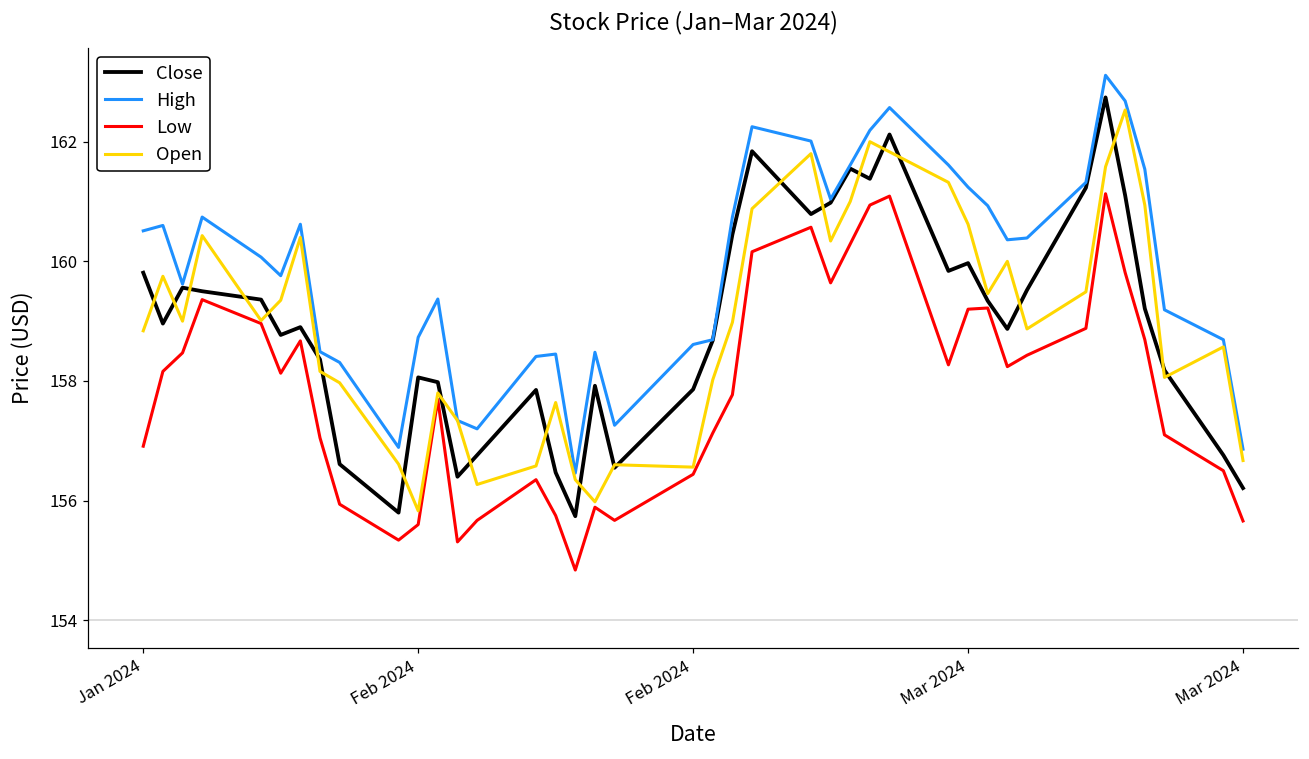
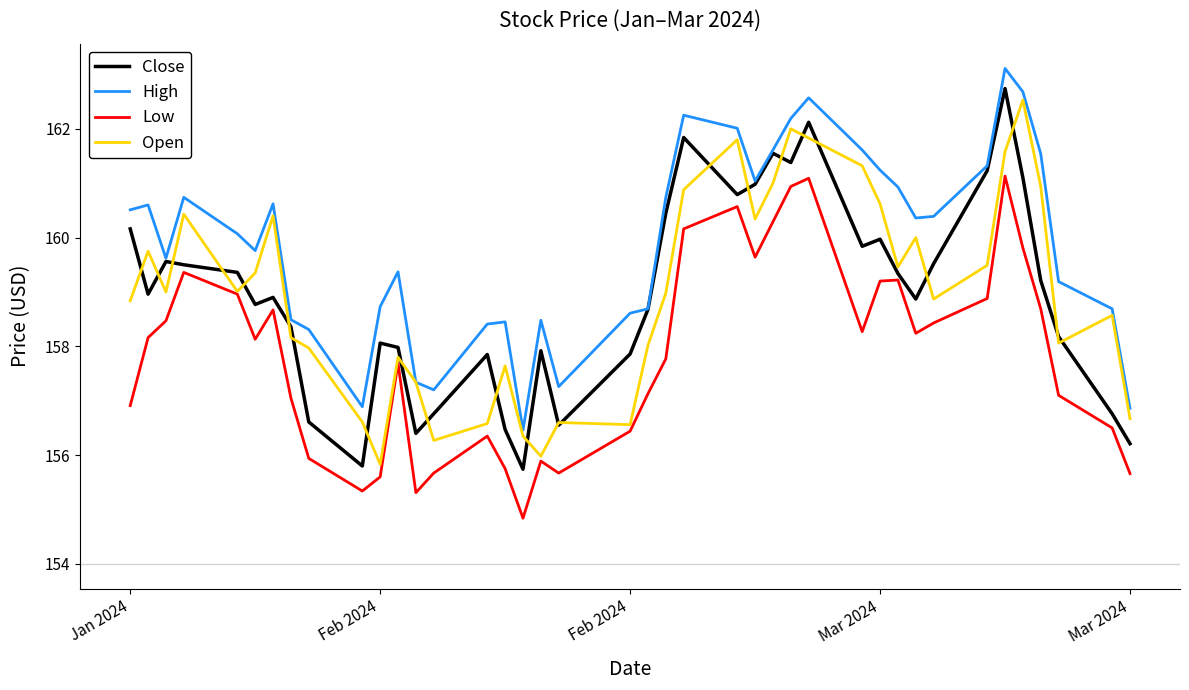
Close, Jan 2024: 159.8 -> 160.2
